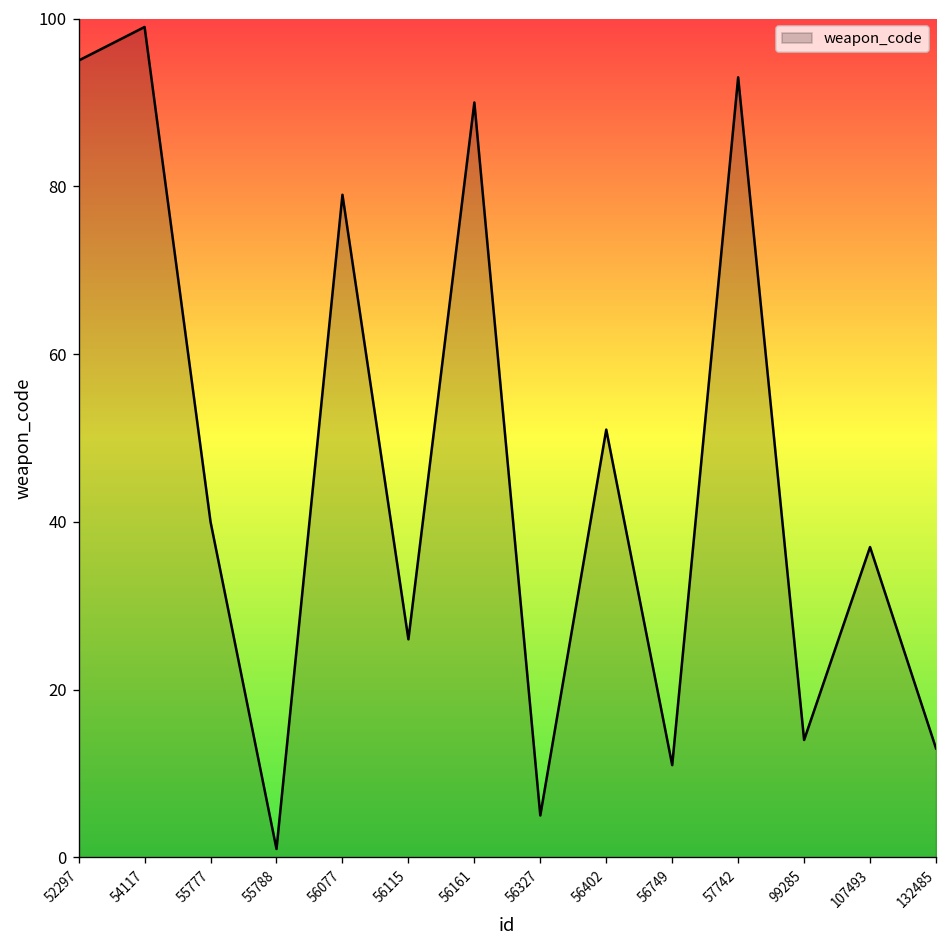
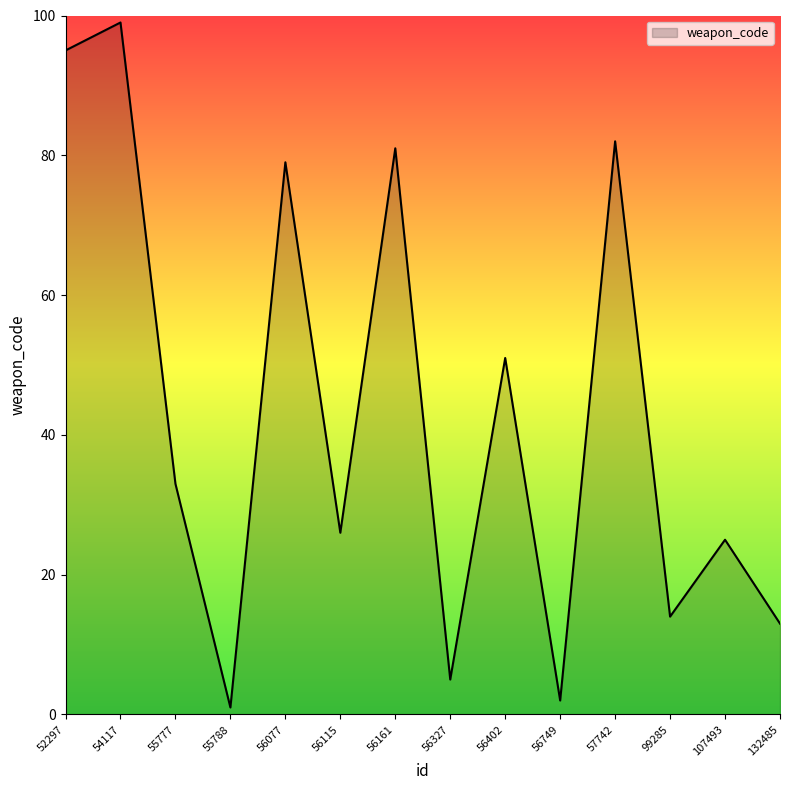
55777: 40 -> 33
56161: 90 -> 81
56749: 11 -> 2
57742: 93 -> 82
107493: 37 -> 25
